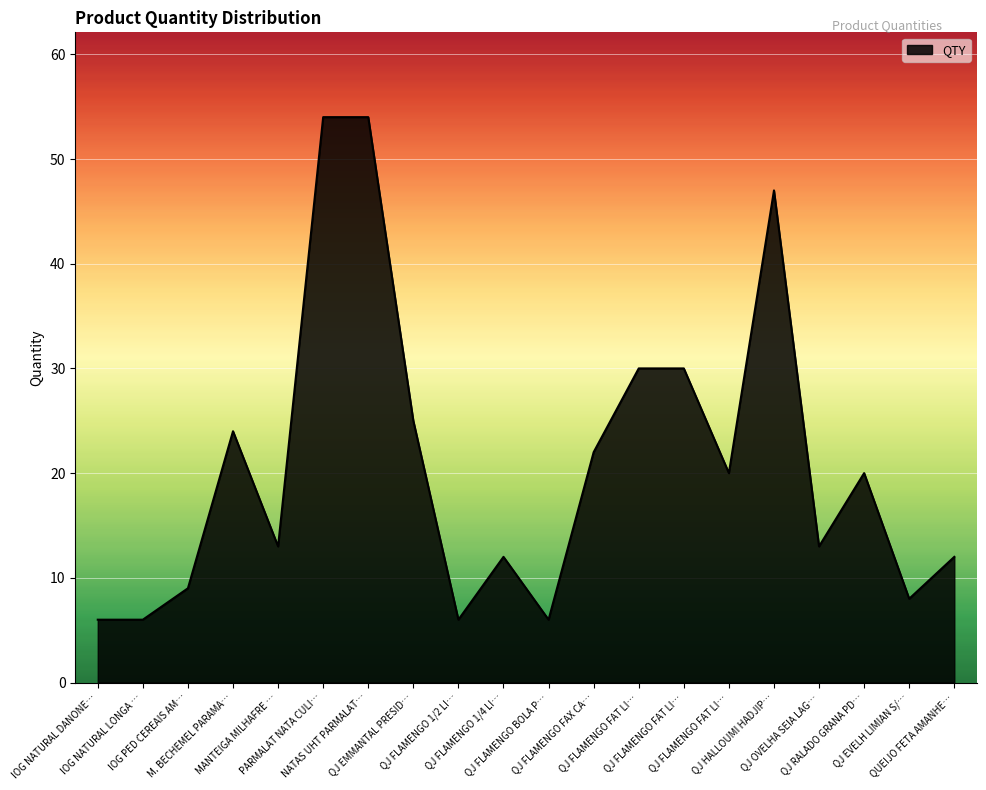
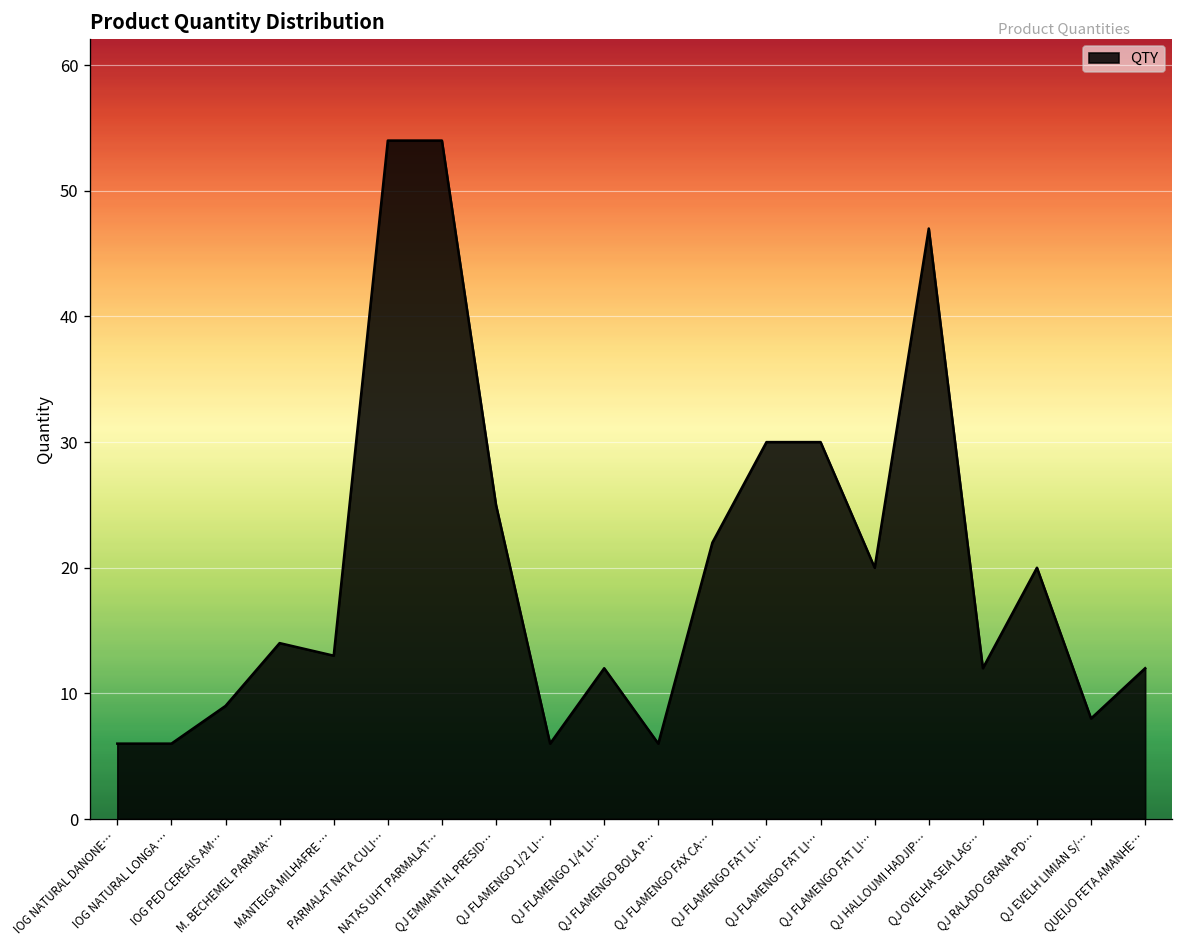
M. BECHEMEL PARAMA…: 24 -> 14
QJ OVELHA SEIA LAG…: 13 -> 12
